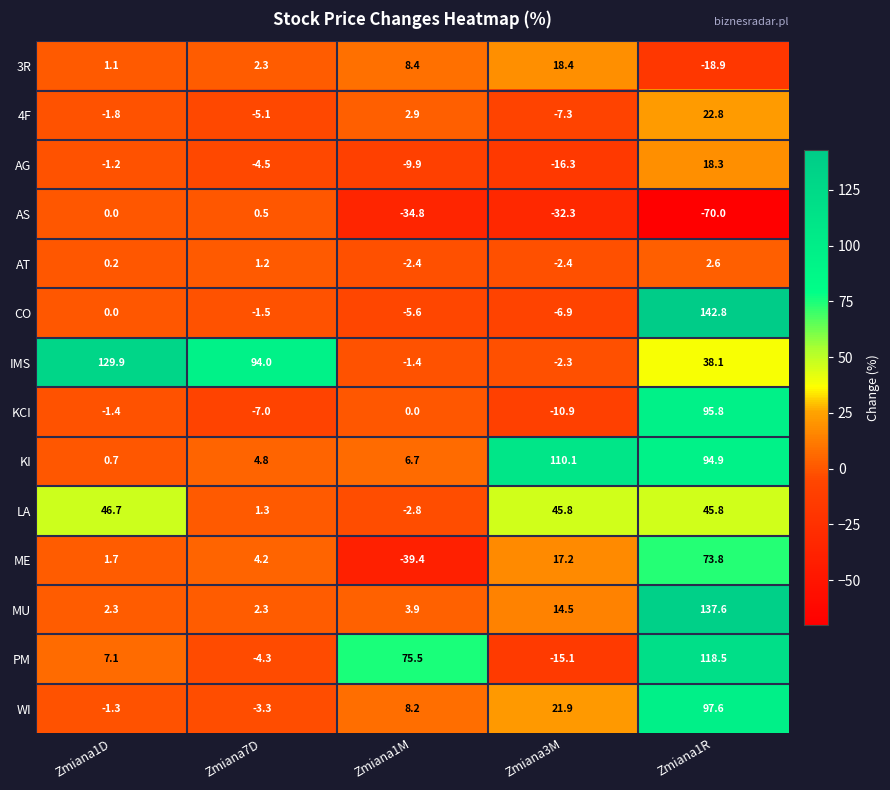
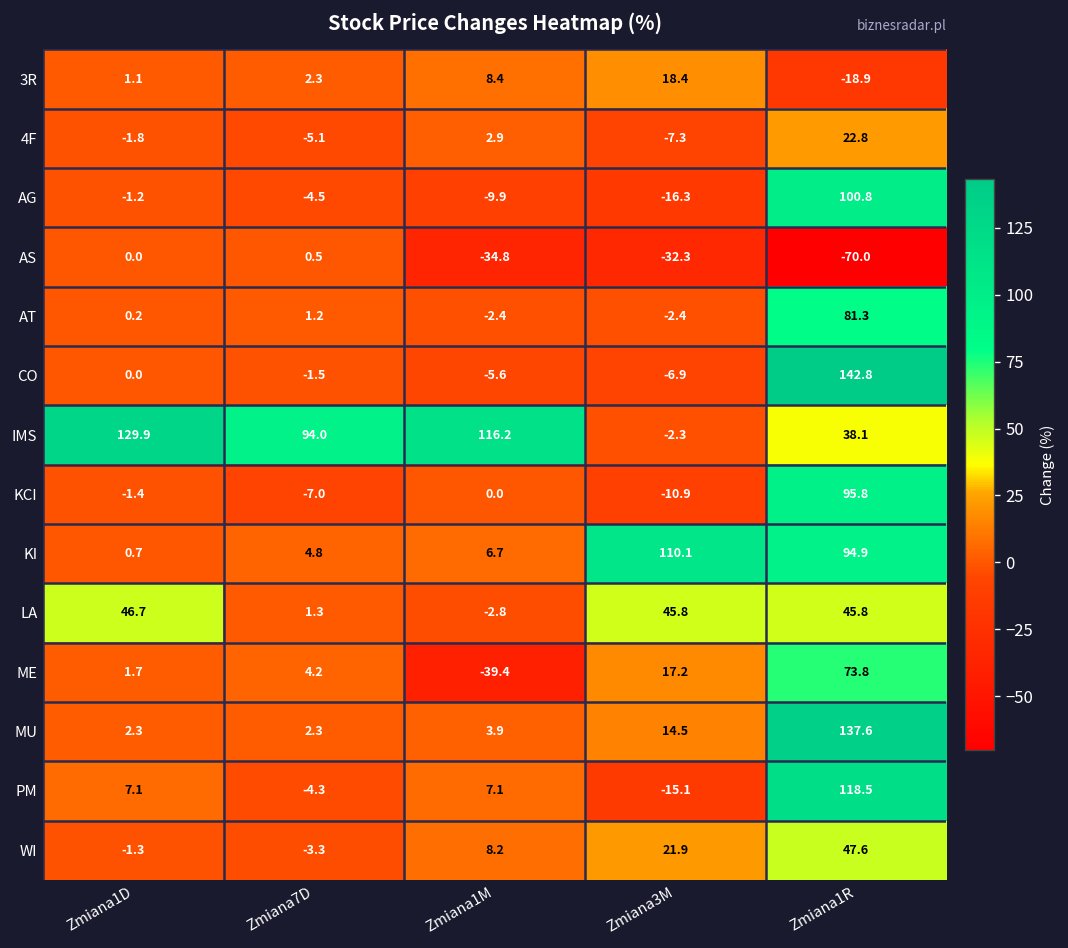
AG, Zmiana1R: 18.3 -> 100.8
AT, Zmiana1R: 2.6 -> 81.3
IMS, Zmiana1M: -1.4 -> 116.2
PM, Zmiana1M: 75.5 -> 7.1
WI, Zmiana1R: 97.6 -> 47.6
